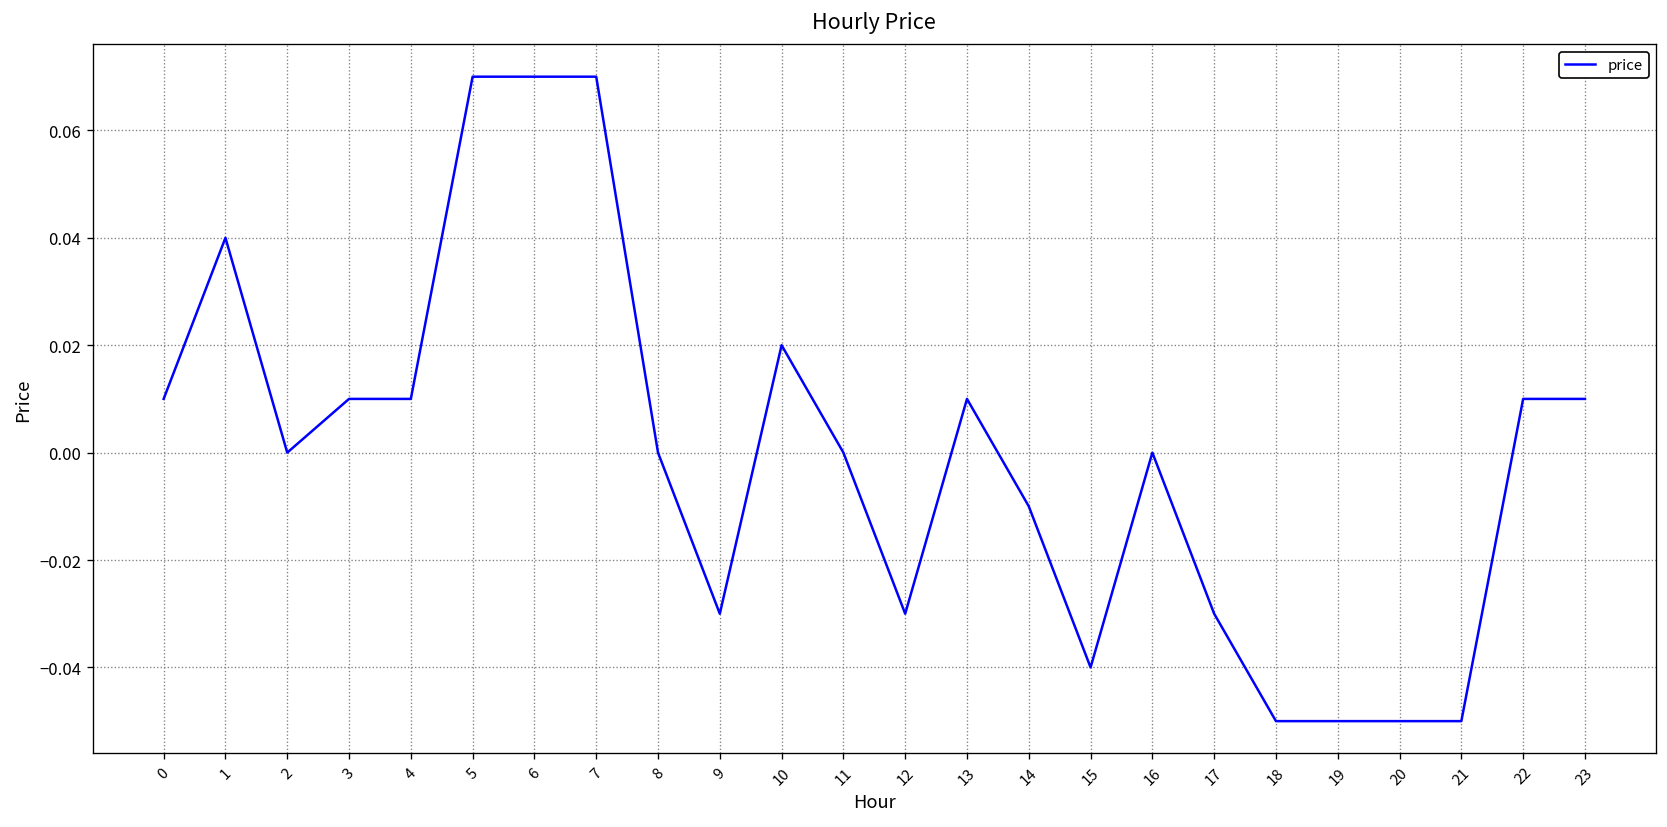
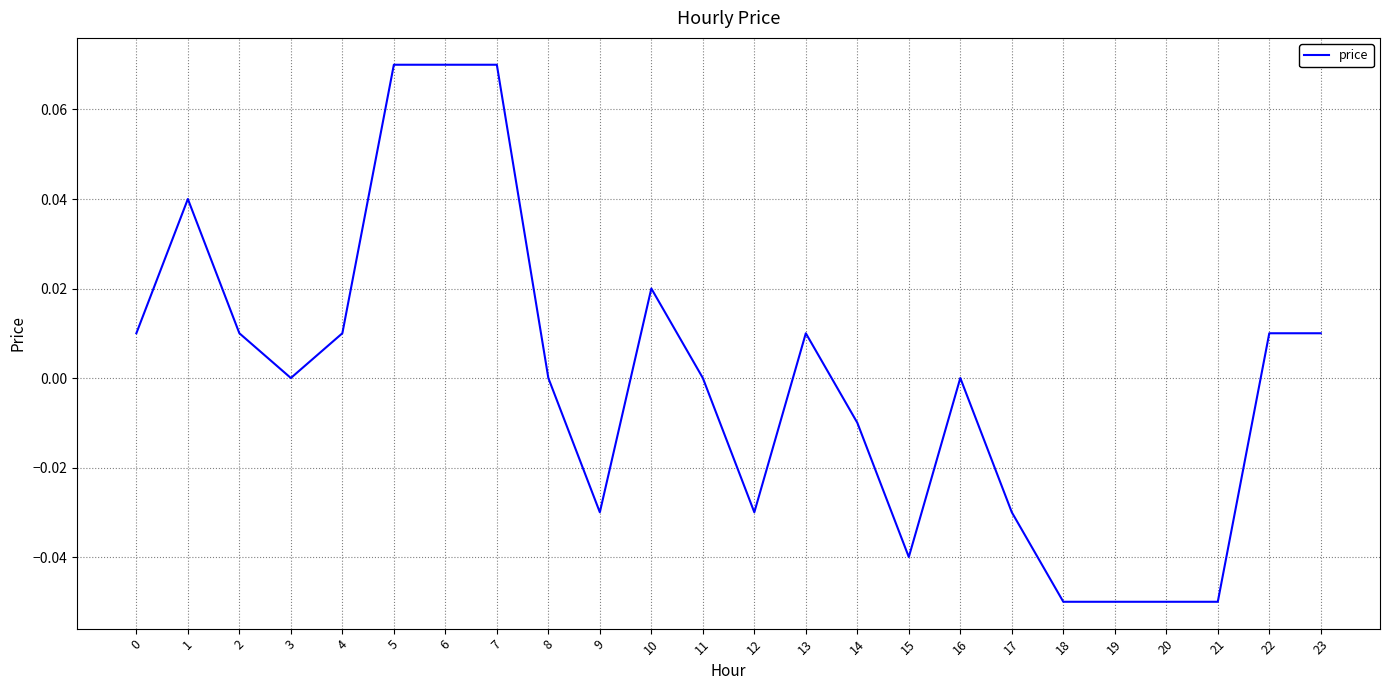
2: 0.00 -> 0.01
3: 0.01 -> 0.00
